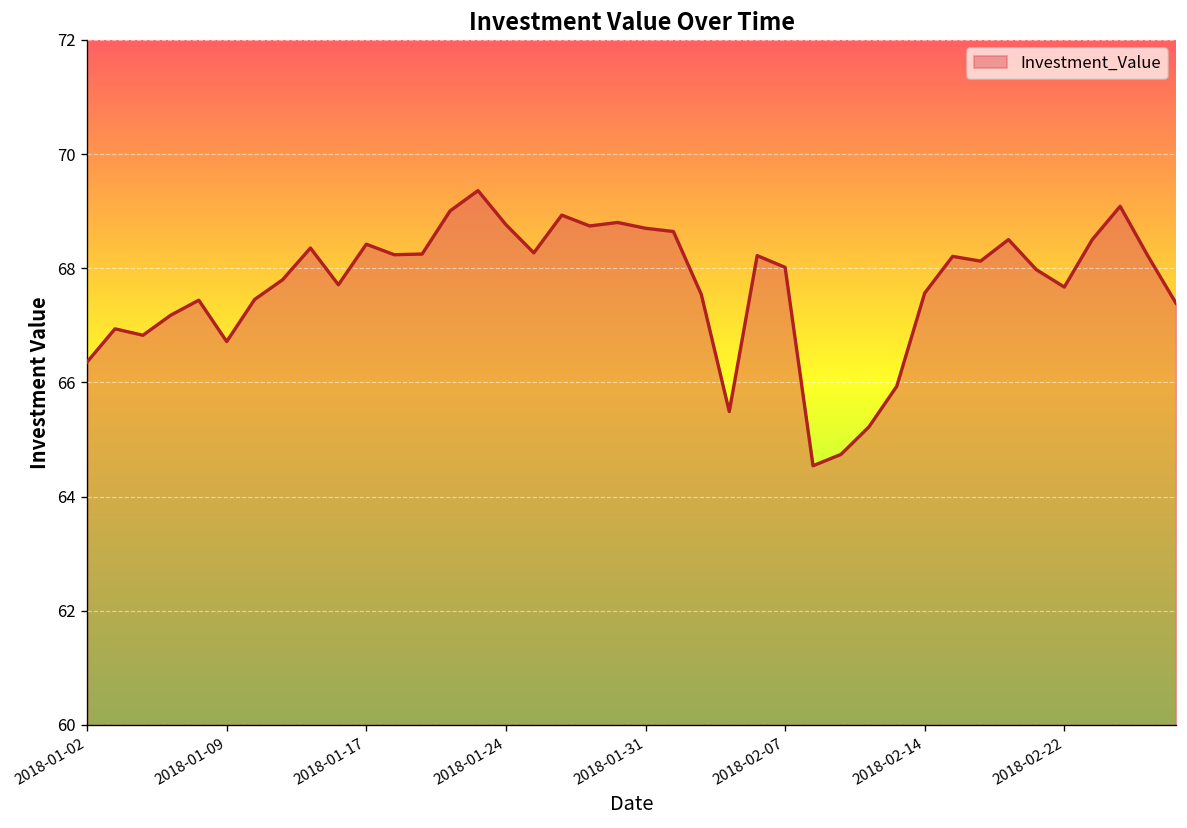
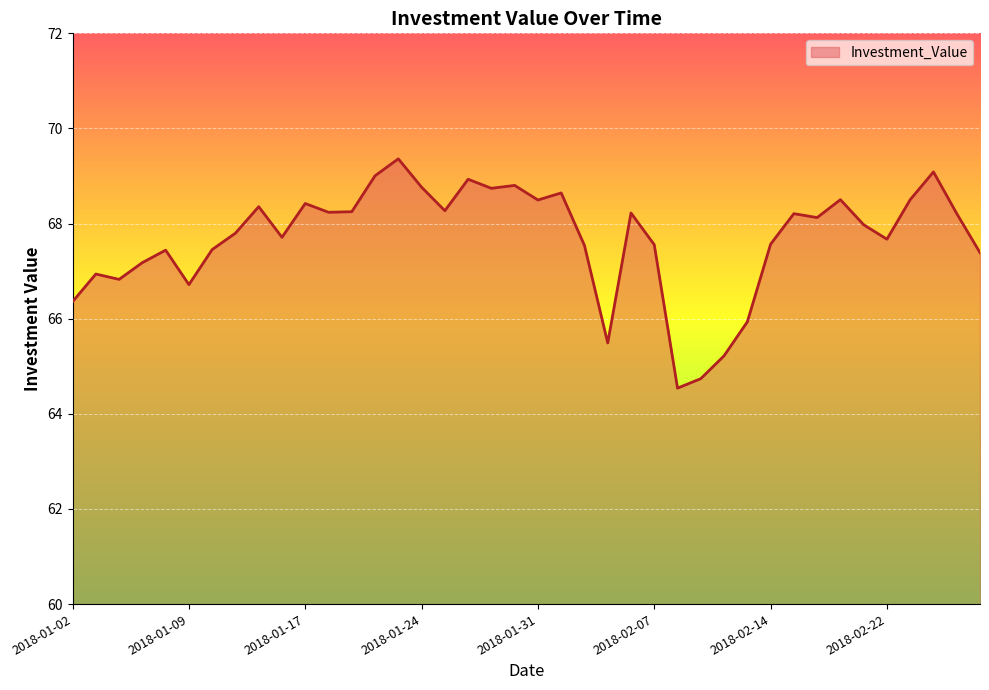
2018-01-31: 68.7 -> 68.5
2018-02-07: 68.0 -> 67.6
